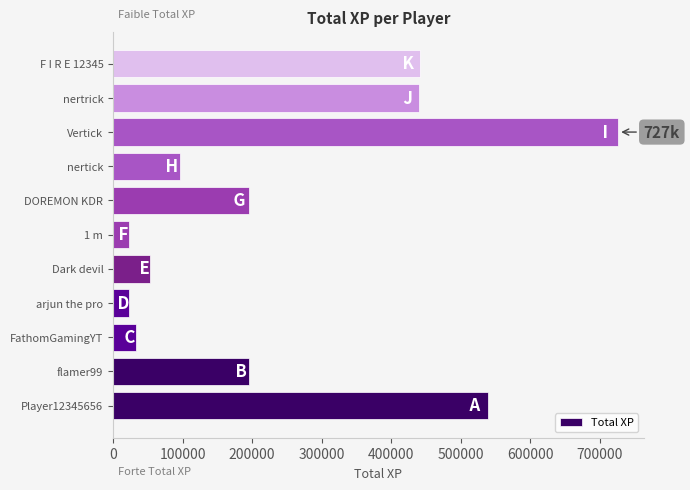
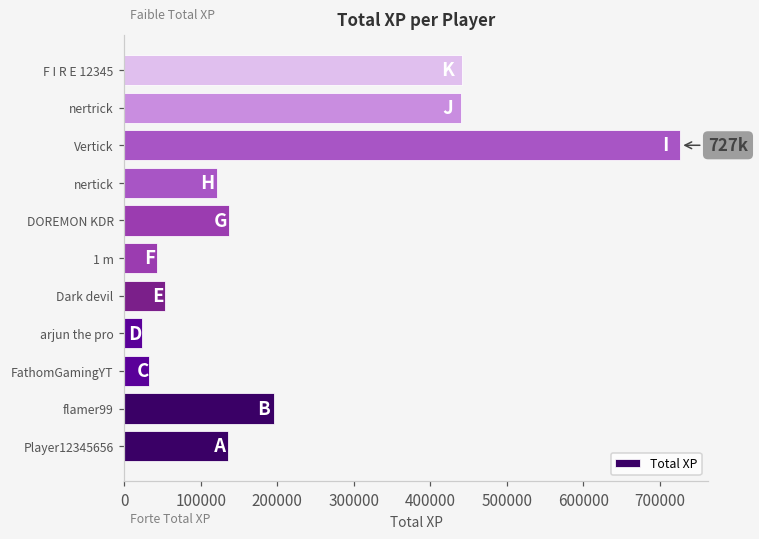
nertick: 100000 -> 120000
DOREMON KDR: 190000 -> 140000
1 m: 20000 -> 40000
Player12345656: 540000 -> 140000
